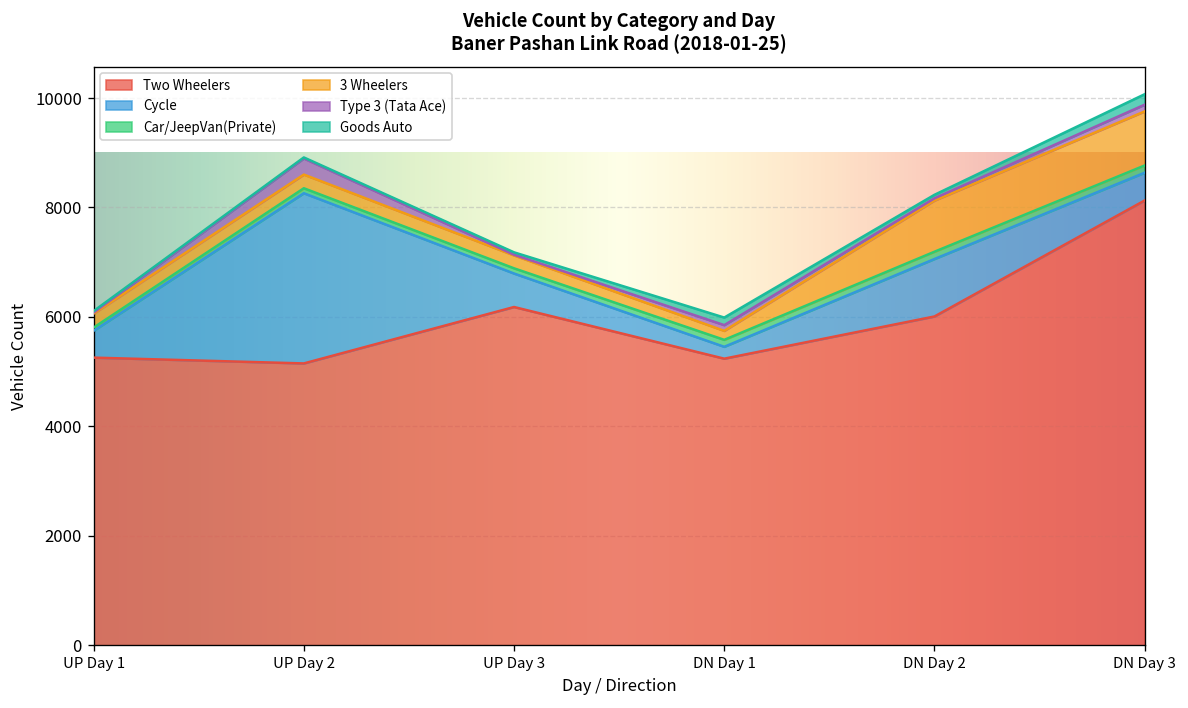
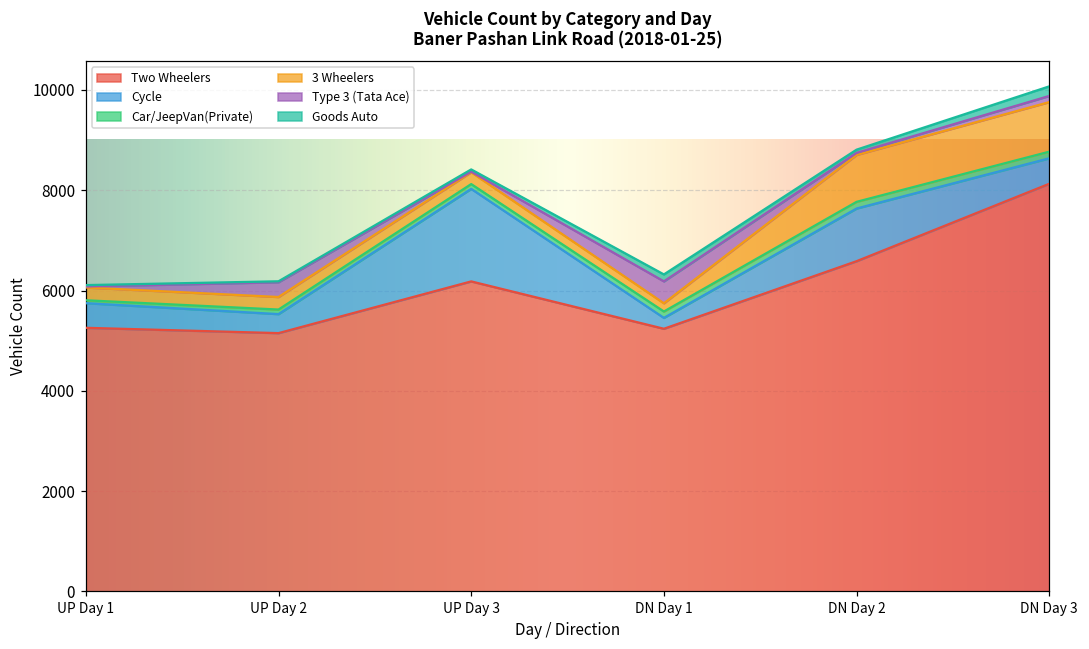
Cycle, UP Day 2: 3100 -> 400
Cycle, UP Day 3: 600 -> 1800
Type 3 (Tata Ace), DN Day 1: 100 -> 400
Two Wheelers, DN Day 2: 6000 -> 6600
